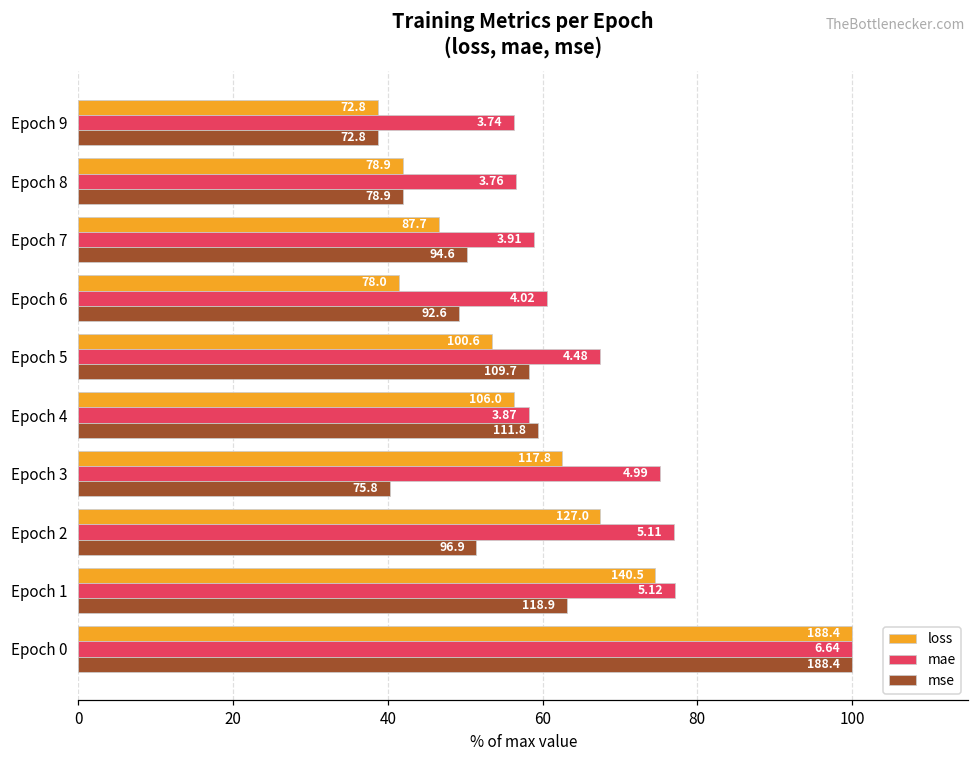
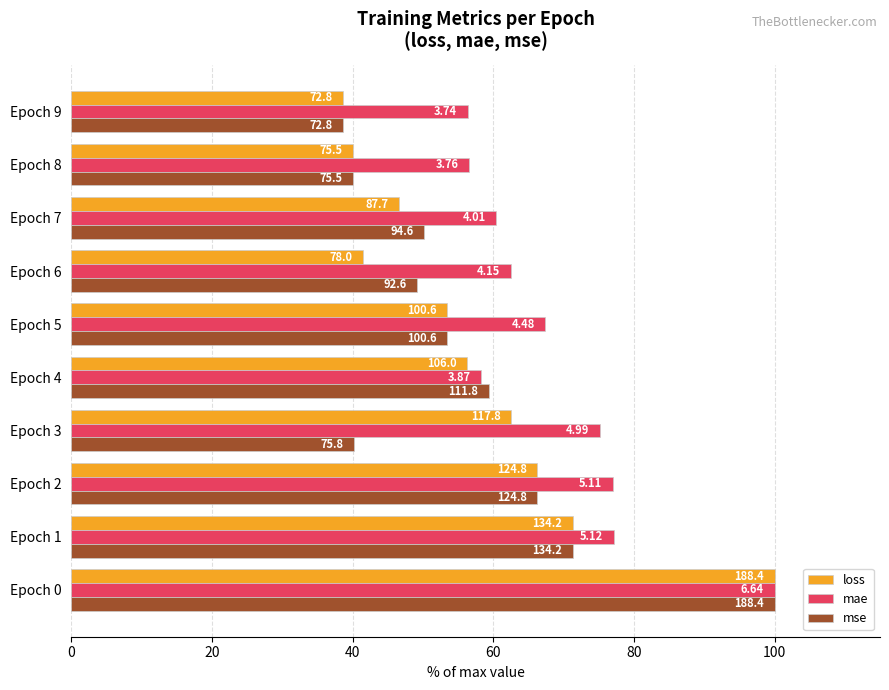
loss, Epoch 8: 78.9 -> 75.5
mse, Epoch 8: 78.9 -> 75.5
mae, Epoch 7: 3.91 -> 4.01
mae, Epoch 6: 4.02 -> 4.15
mse, Epoch 5: 109.7 -> 100.6
loss, Epoch 2: 127.0 -> 124.8
mse, Epoch 2: 96.9 -> 124.8
loss, Epoch 1: 140.5 -> 134.2
mse, Epoch 1: 118.9 -> 134.2
